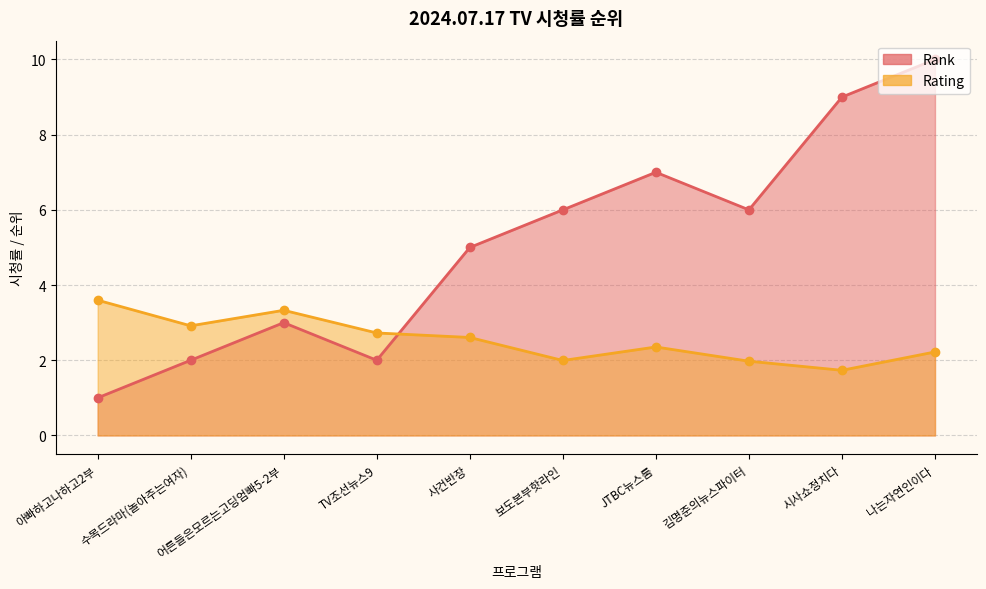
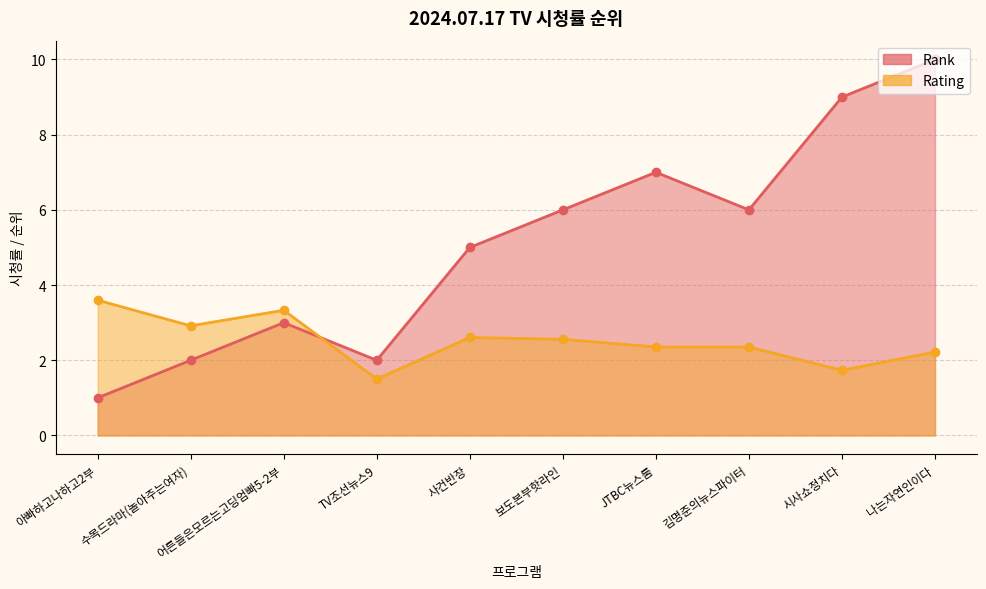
Rating, TV조선뉴스9: 2.7 -> 1.5
Rating, 보도본부핫라인: 2.0 -> 2.6
Rating, 김명준의뉴스파이터: 2.0 -> 2.4
